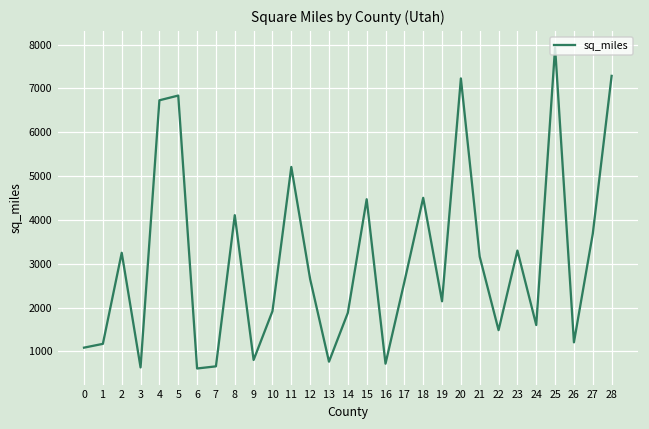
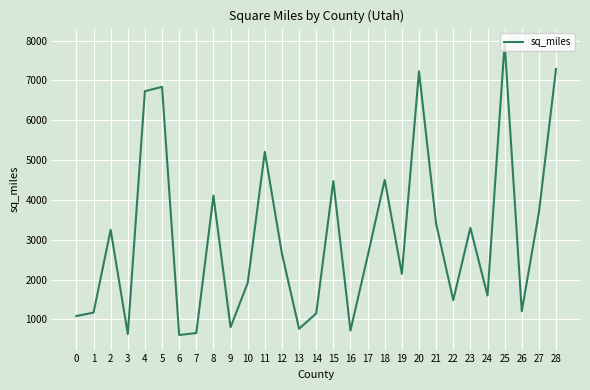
14: 1900 -> 1200
21: 3200 -> 3400
